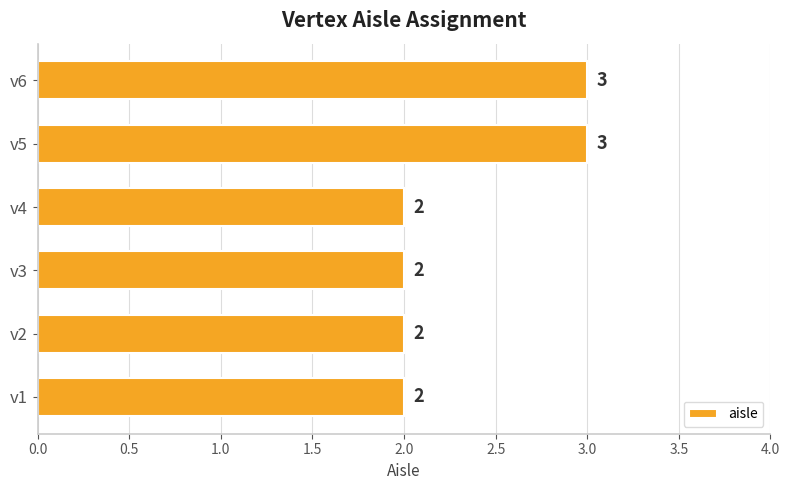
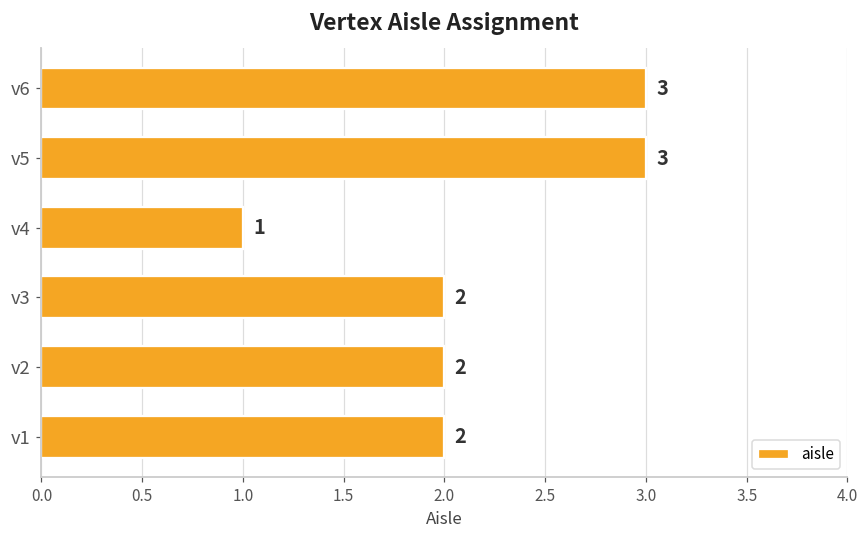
v4: 2 -> 1
